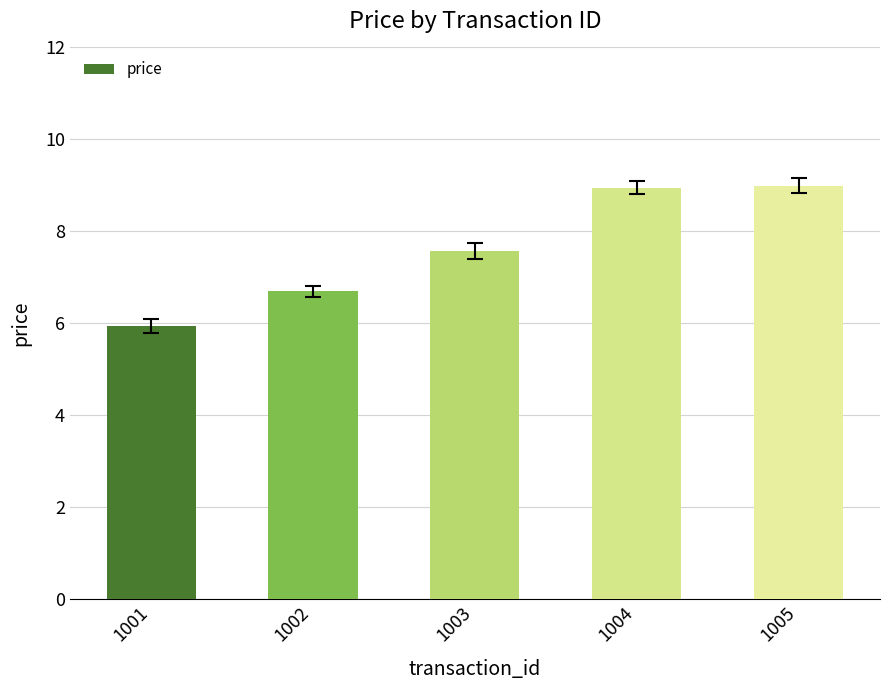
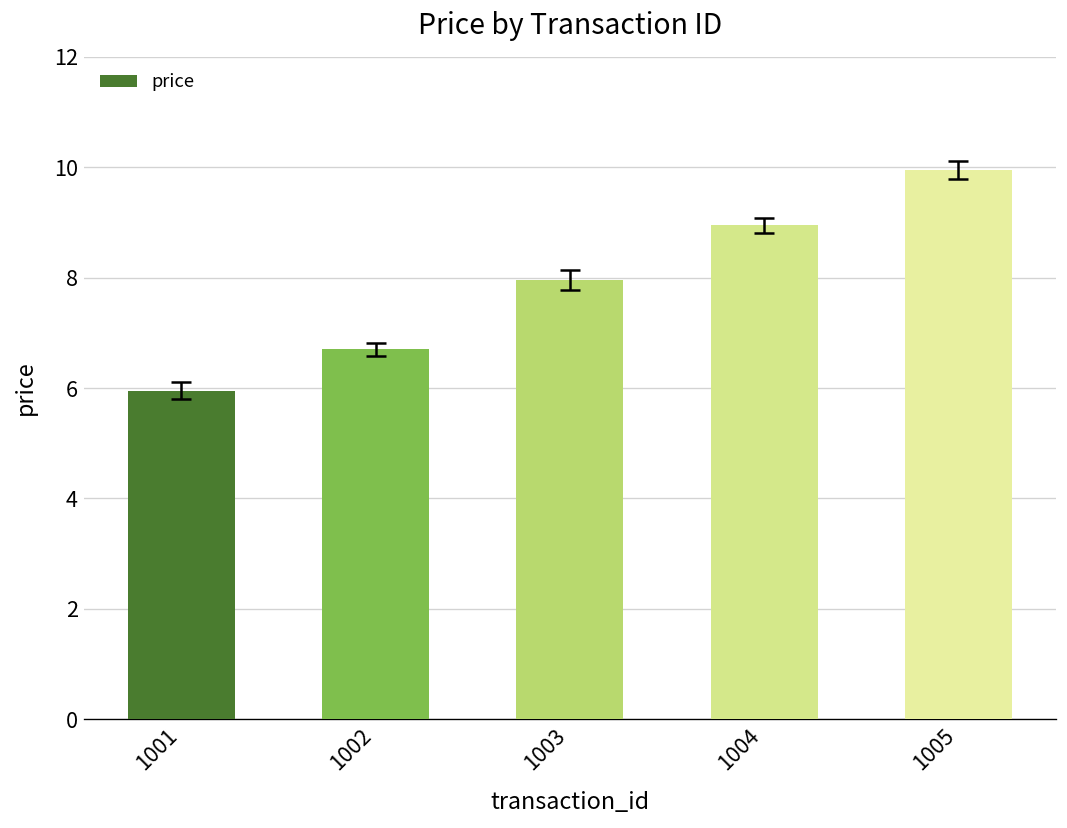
price, 1003: 7.6 -> 8.0
price, 1005: 9.0 -> 10.0
